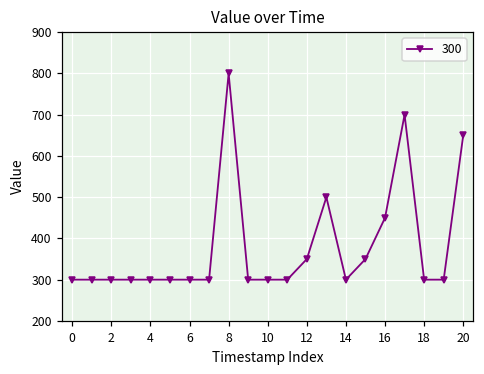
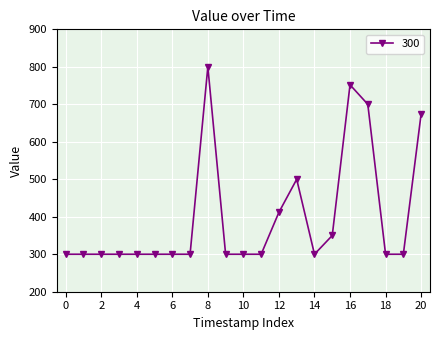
12: 350 -> 410
16: 450 -> 750
20: 650 -> 670
